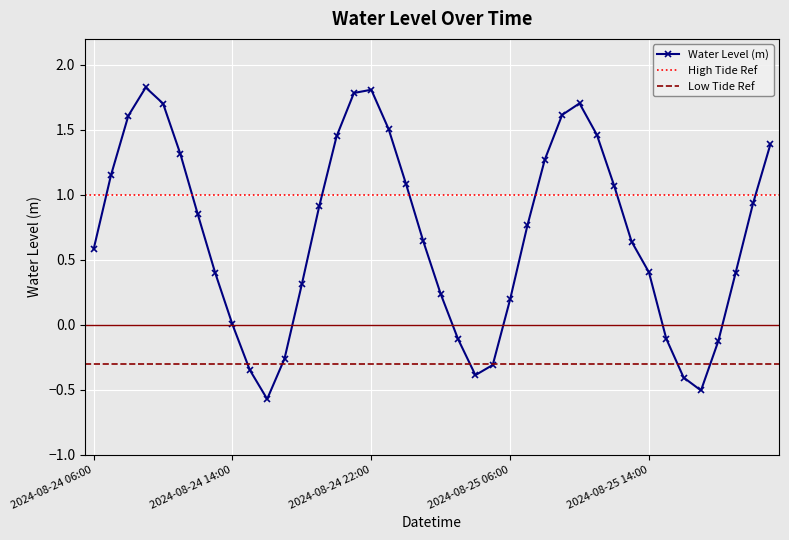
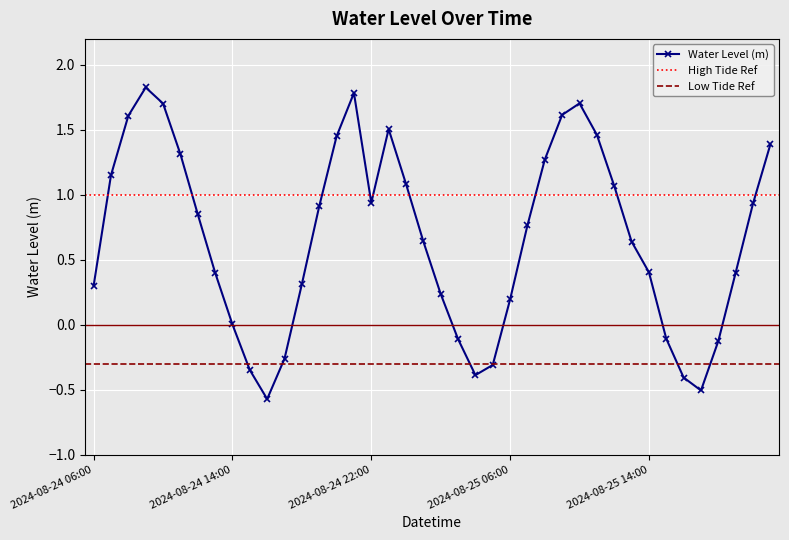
2024-08-24 06:00: 0.58 -> 0.30
2024-08-24 22:00: 1.81 -> 0.94
